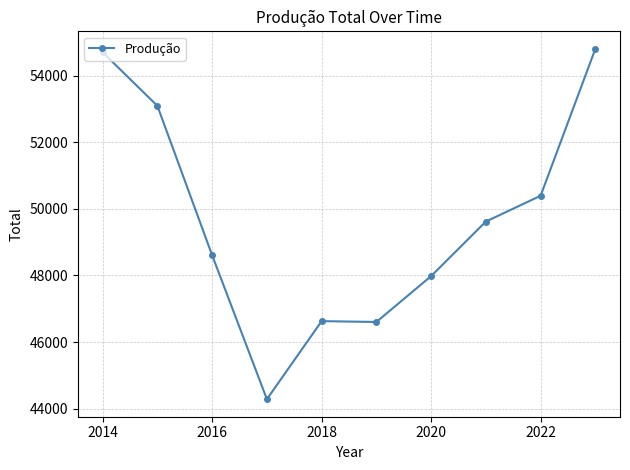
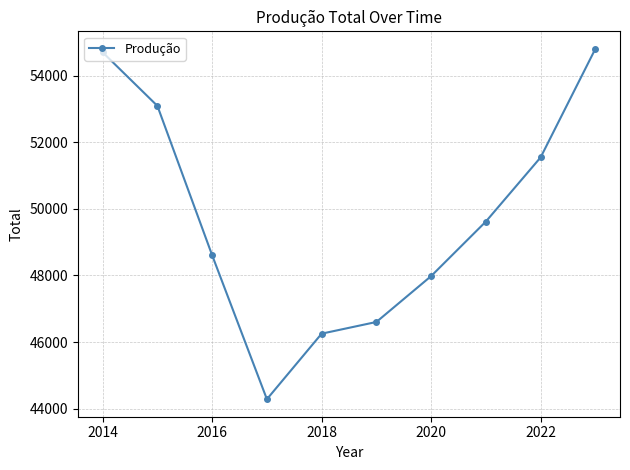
2018: 46600 -> 46300
2022: 50400 -> 51500
